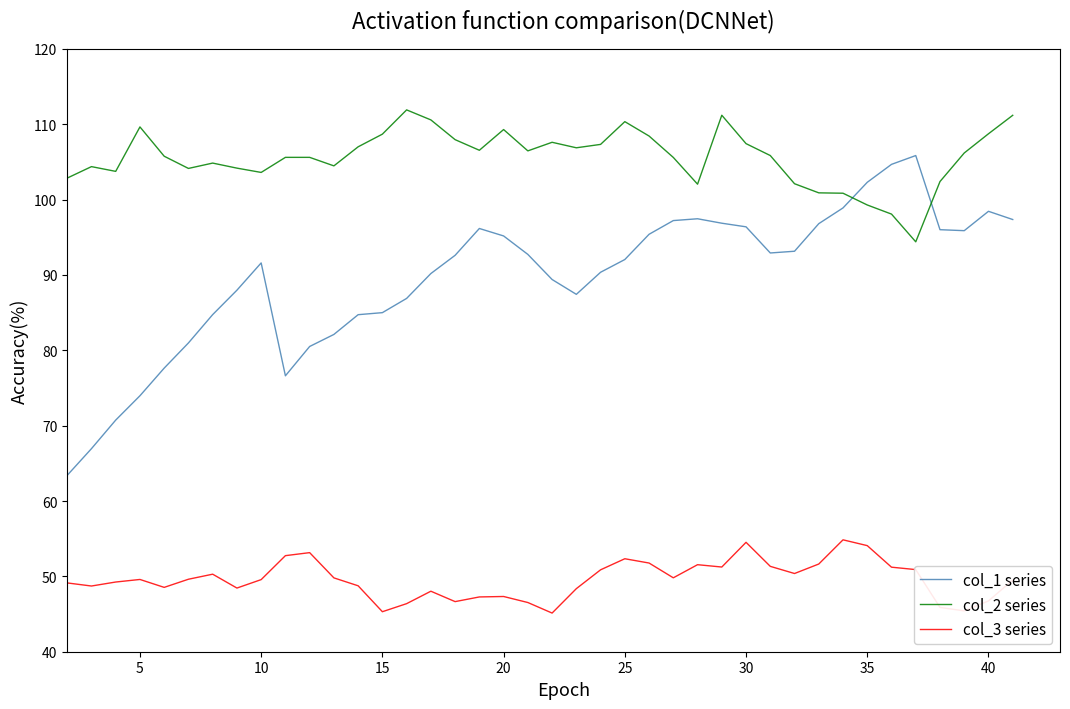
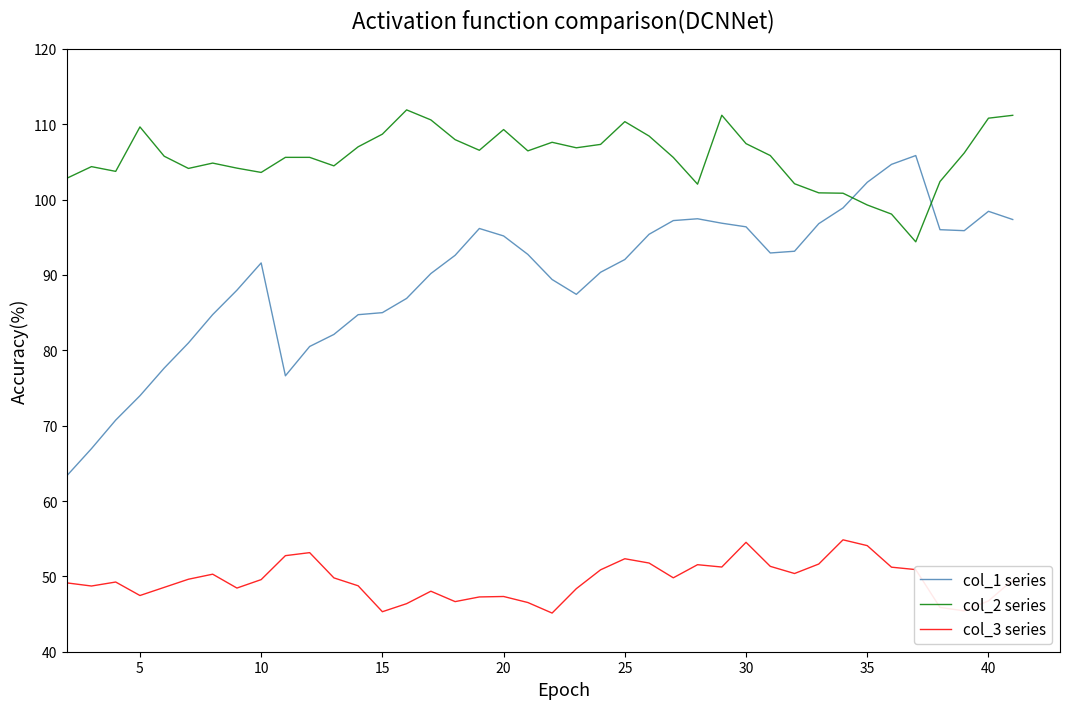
col_3 series, 5: 50 -> 47
col_2 series, 40: 109 -> 111
